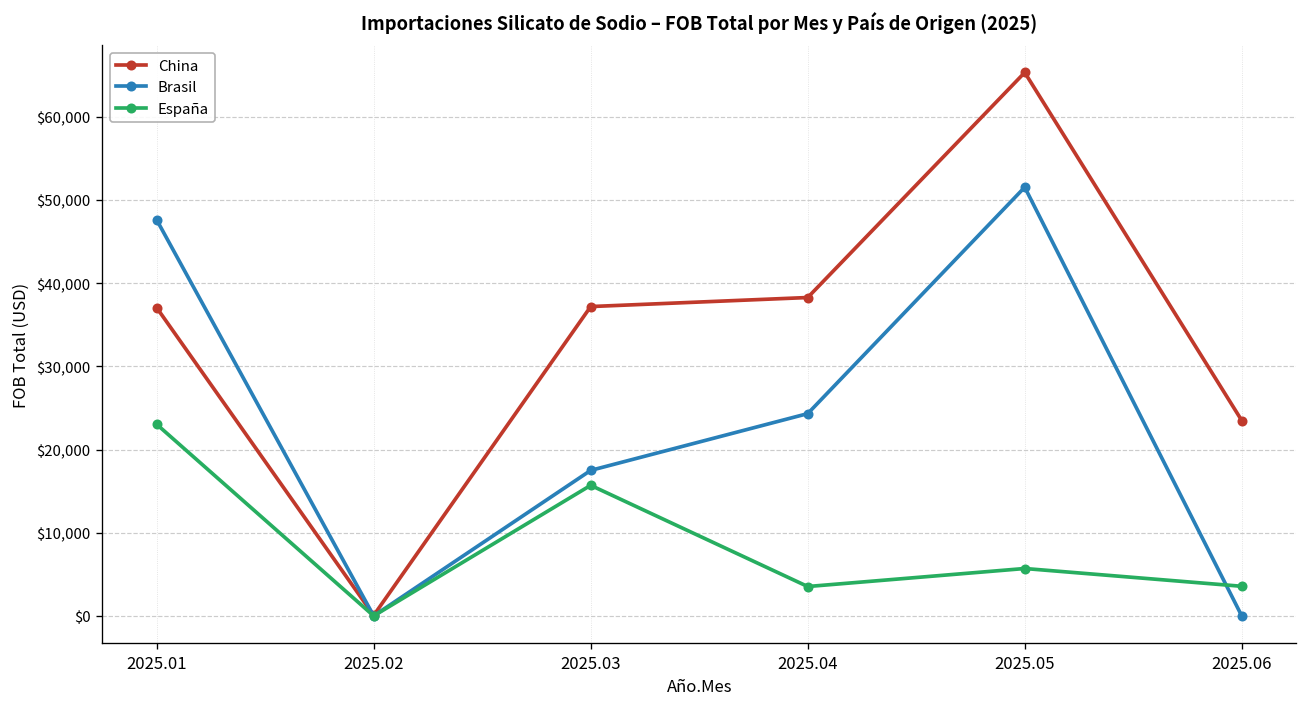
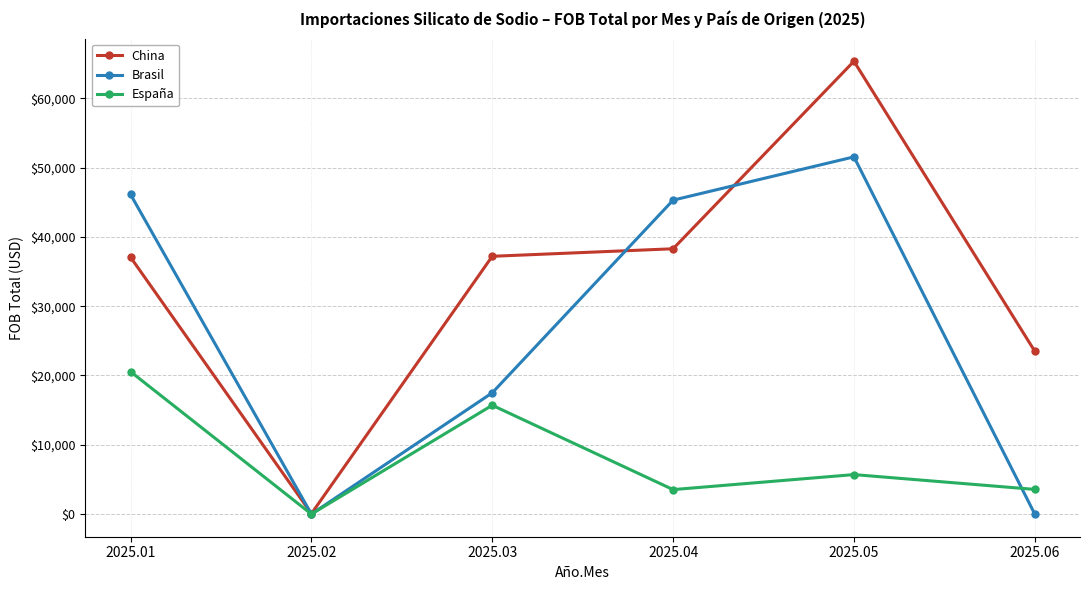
Brasil, 2025.01: $48,000 -> $46,000
España, 2025.01: $23,000 -> $21,000
Brasil, 2025.04: $24,000 -> $45,000
